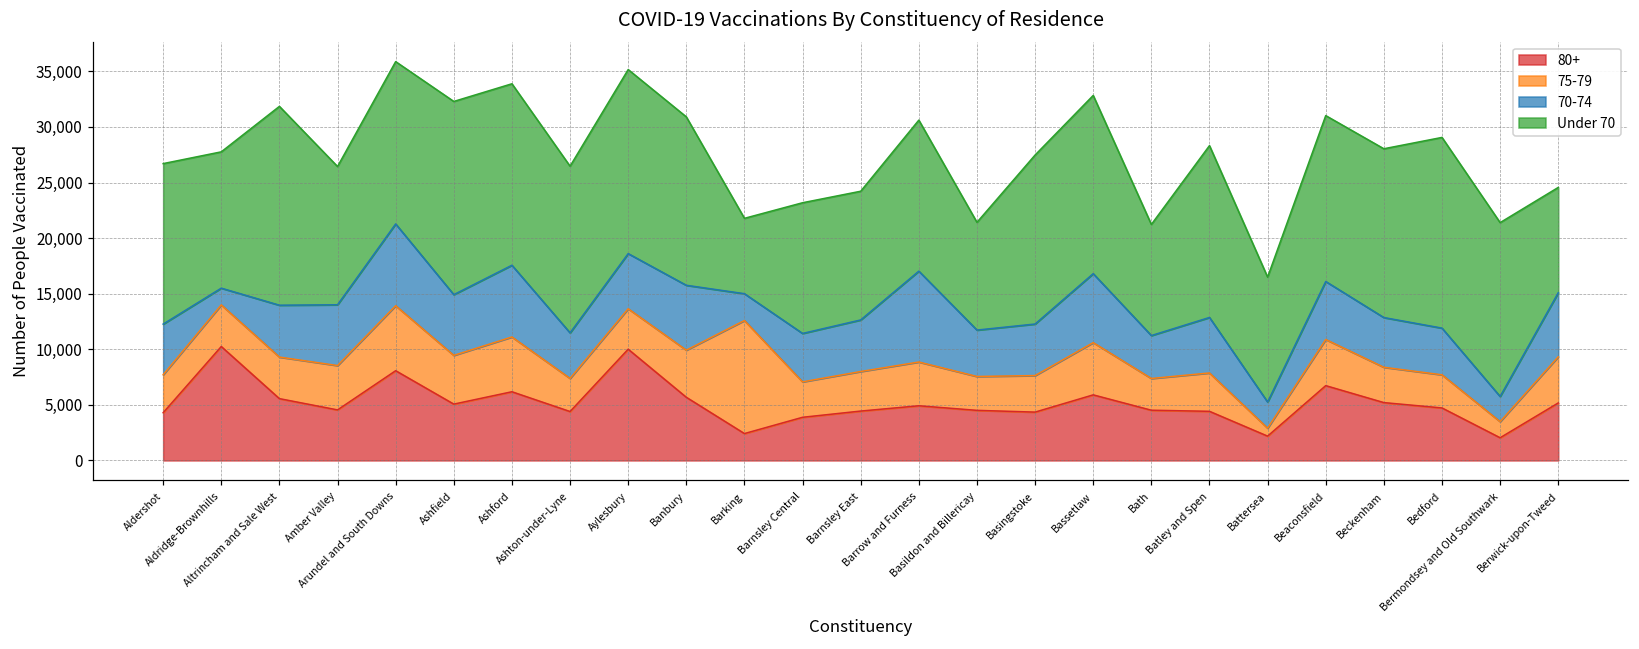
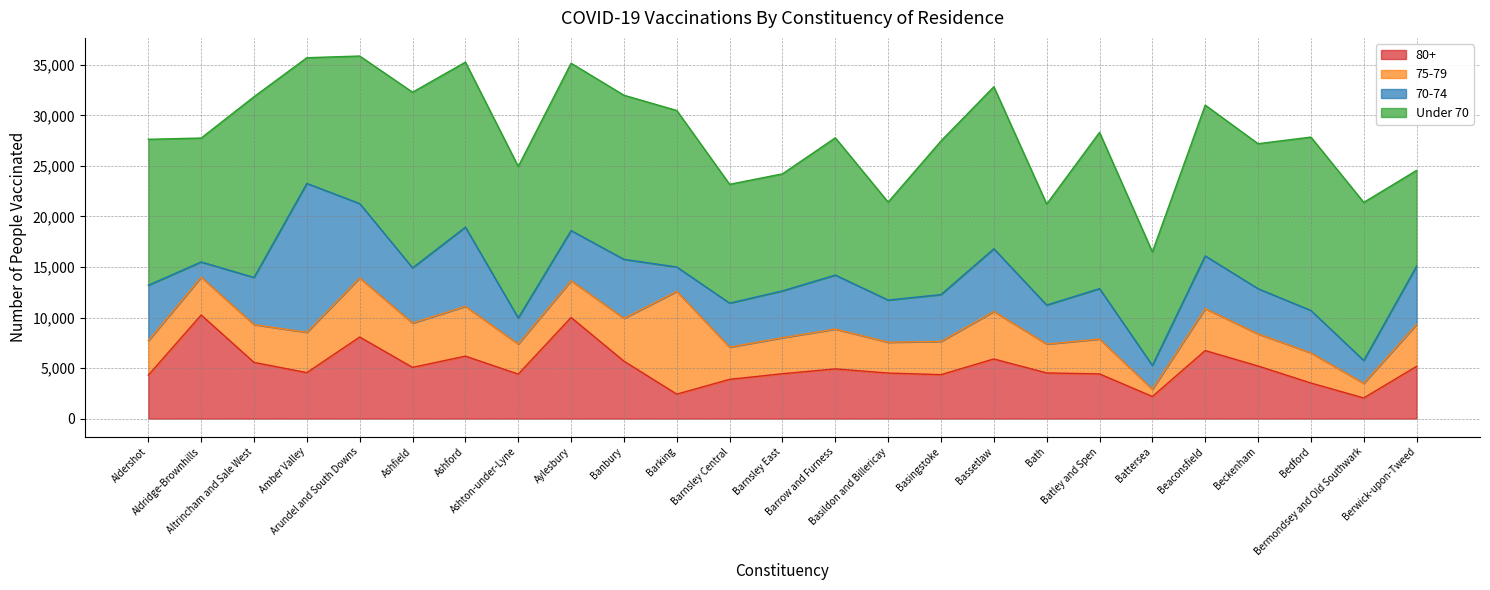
70-74, Aldershot: 4,600 -> 5,500
70-74, Amber Valley: 5,500 -> 14,700
70-74, Ashford: 6,500 -> 7,800
70-74, Ashton-under-Lyne: 4,100 -> 2,600
Under 70, Banbury: 15,100 -> 16,200
Under 70, Barking: 6,800 -> 15,500
70-74, Barrow and Furness: 8,200 -> 5,300
Under 70, Beckenham: 15,200 -> 14,300
80+, Bedford: 4,700 -> 3,500
